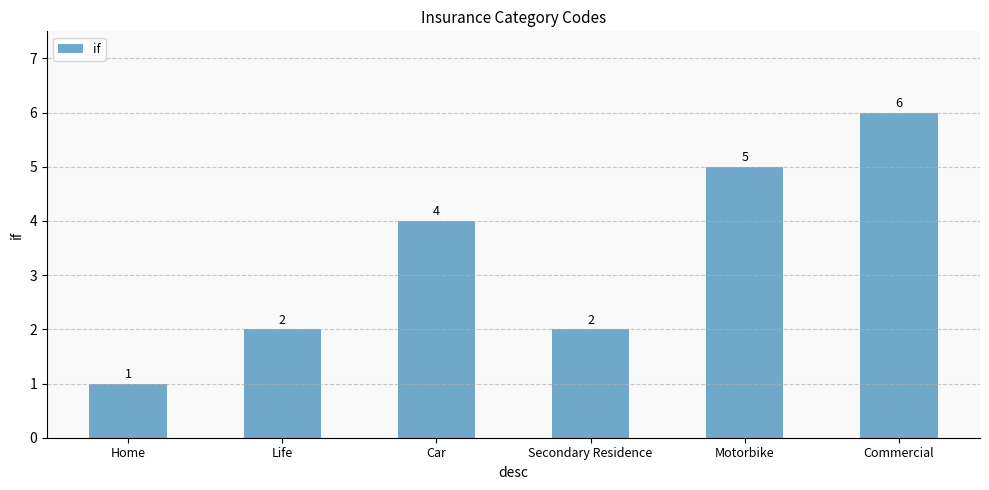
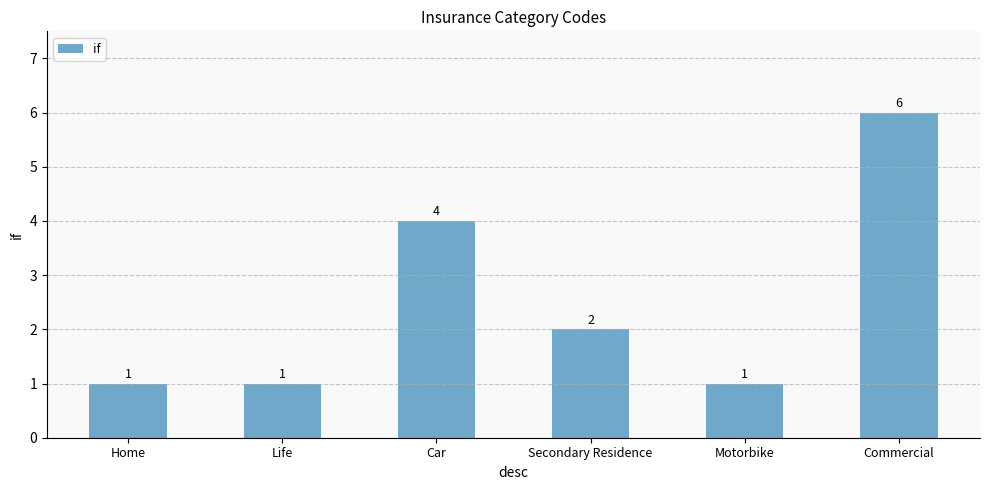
Life: 2 -> 1
Motorbike: 5 -> 1
